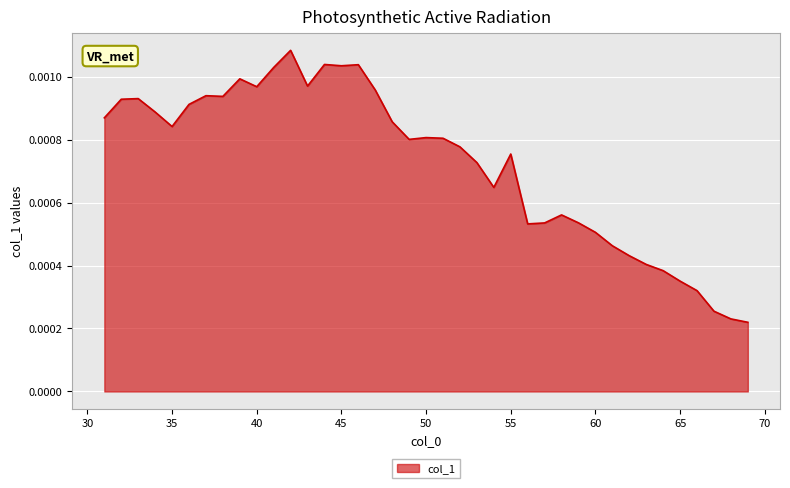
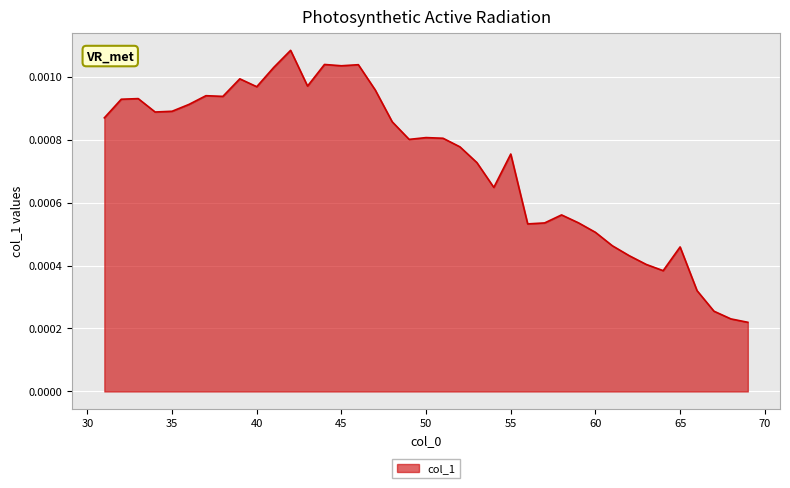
35: 0.00084 -> 0.00089
65: 0.00035 -> 0.00046
